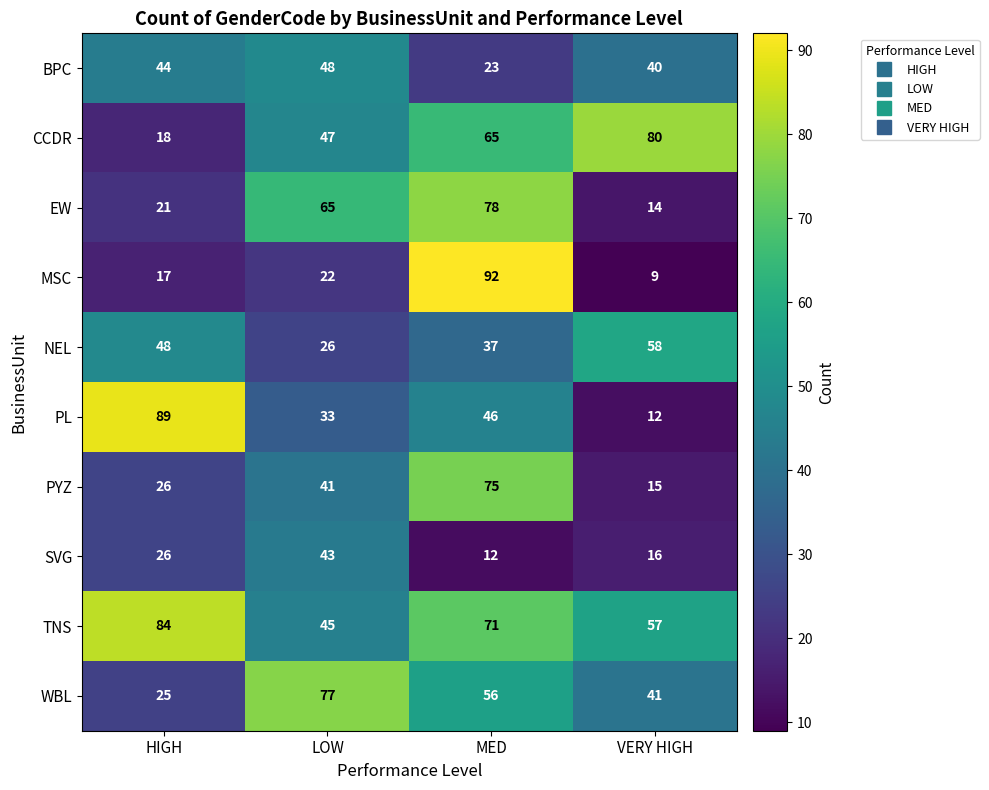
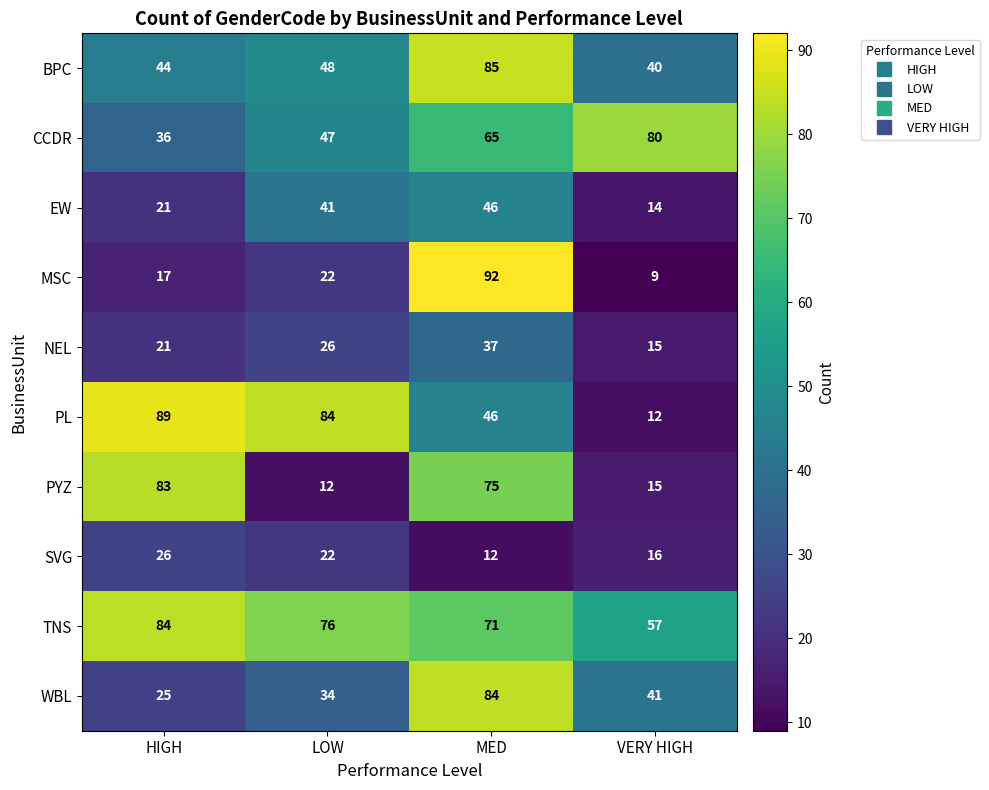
BPC, MED: 23 -> 85
CCDR, HIGH: 18 -> 36
EW, LOW: 65 -> 41
EW, MED: 78 -> 46
NEL, HIGH: 48 -> 21
NEL, VERY HIGH: 58 -> 15
PL, LOW: 33 -> 84
PYZ, HIGH: 26 -> 83
PYZ, LOW: 41 -> 12
SVG, LOW: 43 -> 22
TNS, LOW: 45 -> 76
WBL, LOW: 77 -> 34
WBL, MED: 56 -> 84
